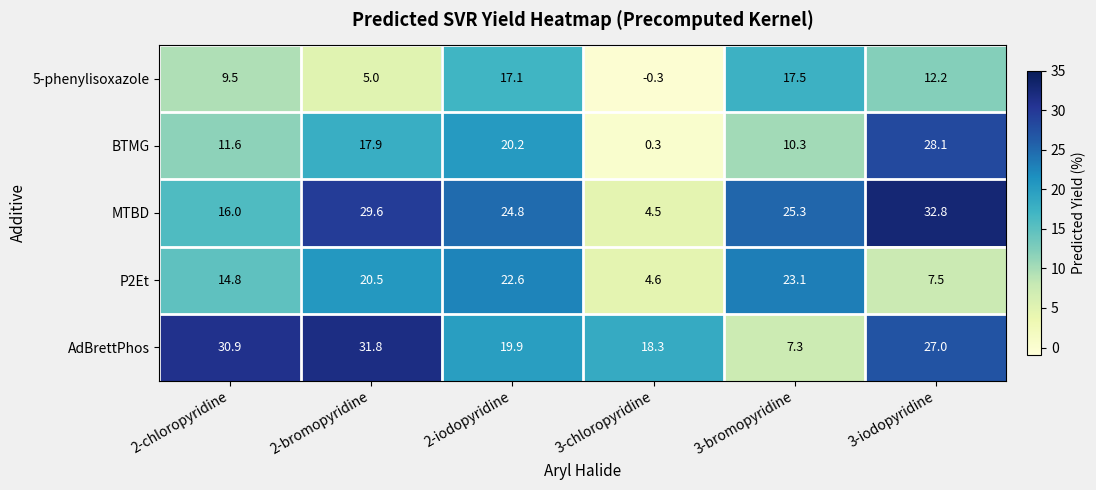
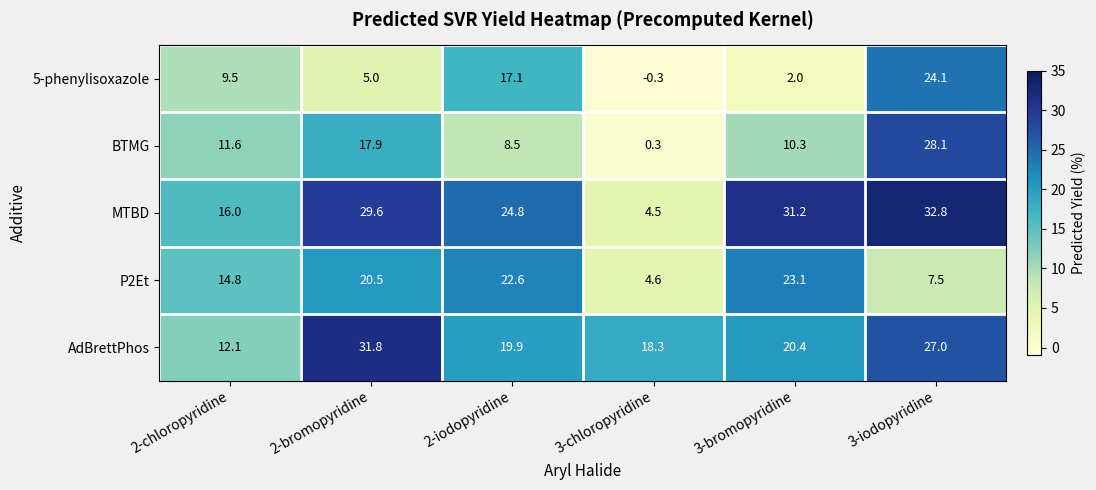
5-phenylisoxazole, 3-bromopyridine: 17.5 -> 2.0
5-phenylisoxazole, 3-iodopyridine: 12.2 -> 24.1
BTMG, 2-iodopyridine: 20.2 -> 8.5
MTBD, 3-bromopyridine: 25.3 -> 31.2
AdBrettPhos, 2-chloropyridine: 30.9 -> 12.1
AdBrettPhos, 3-bromopyridine: 7.3 -> 20.4
